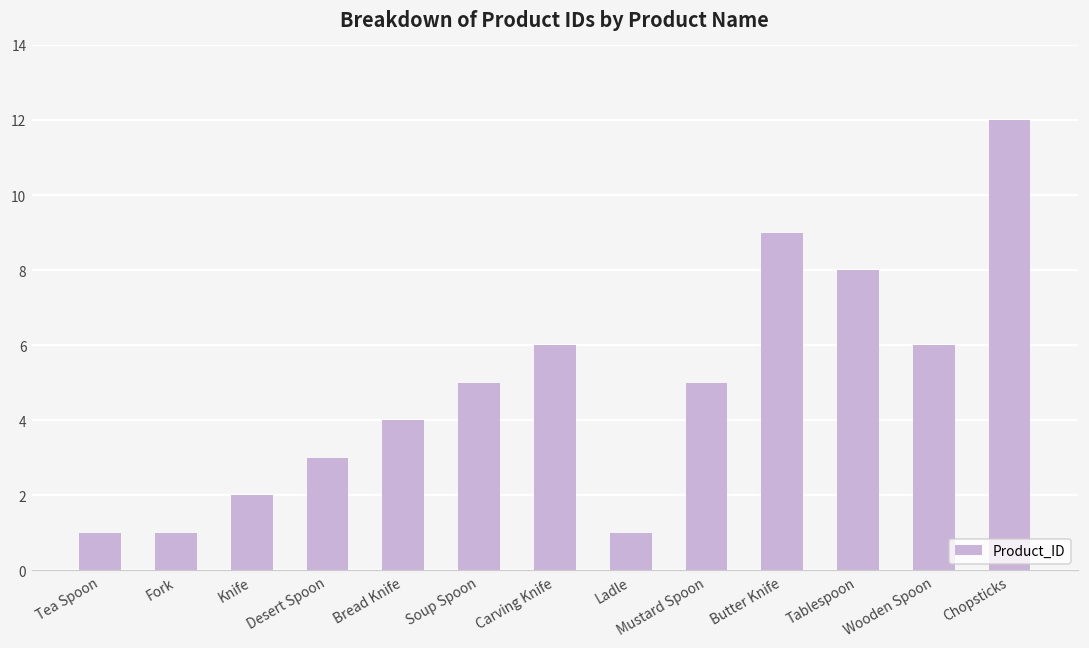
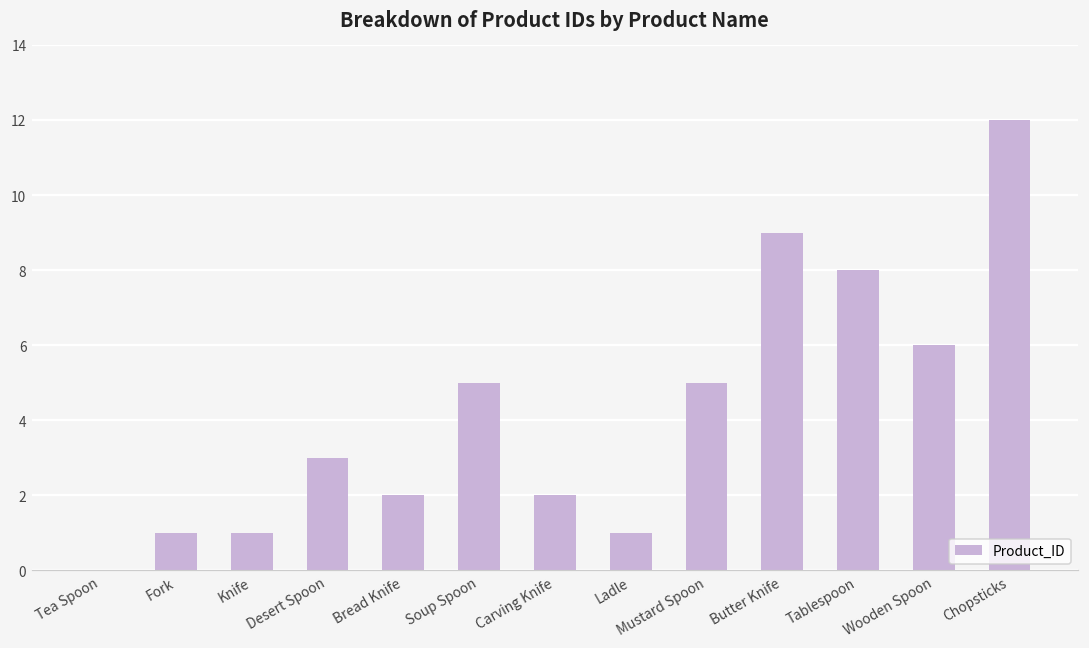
Tea Spoon: 1 -> 0
Knife: 2 -> 1
Bread Knife: 4 -> 2
Carving Knife: 6 -> 2
